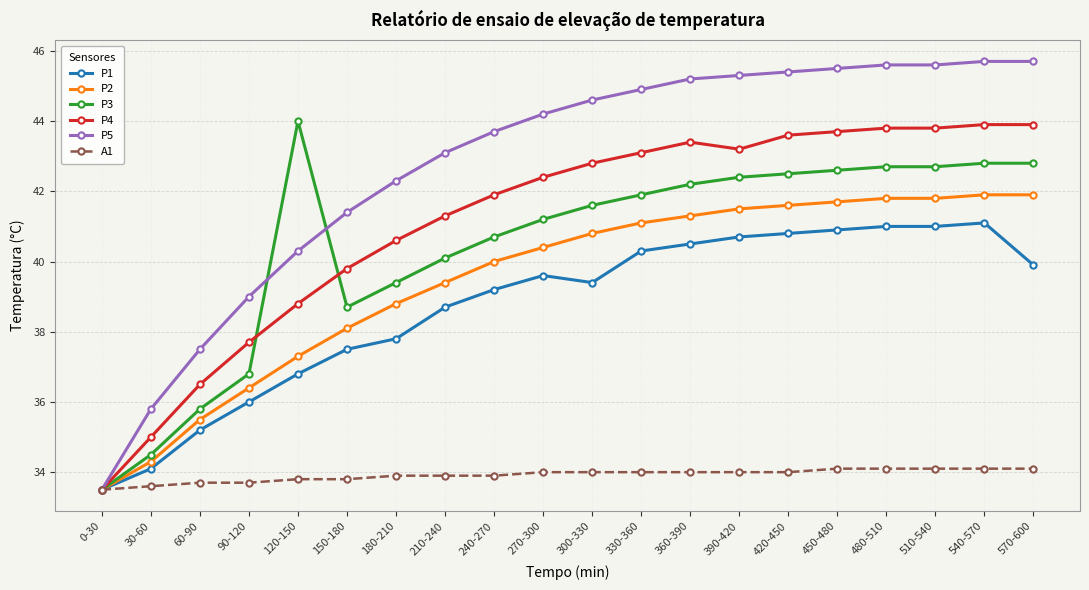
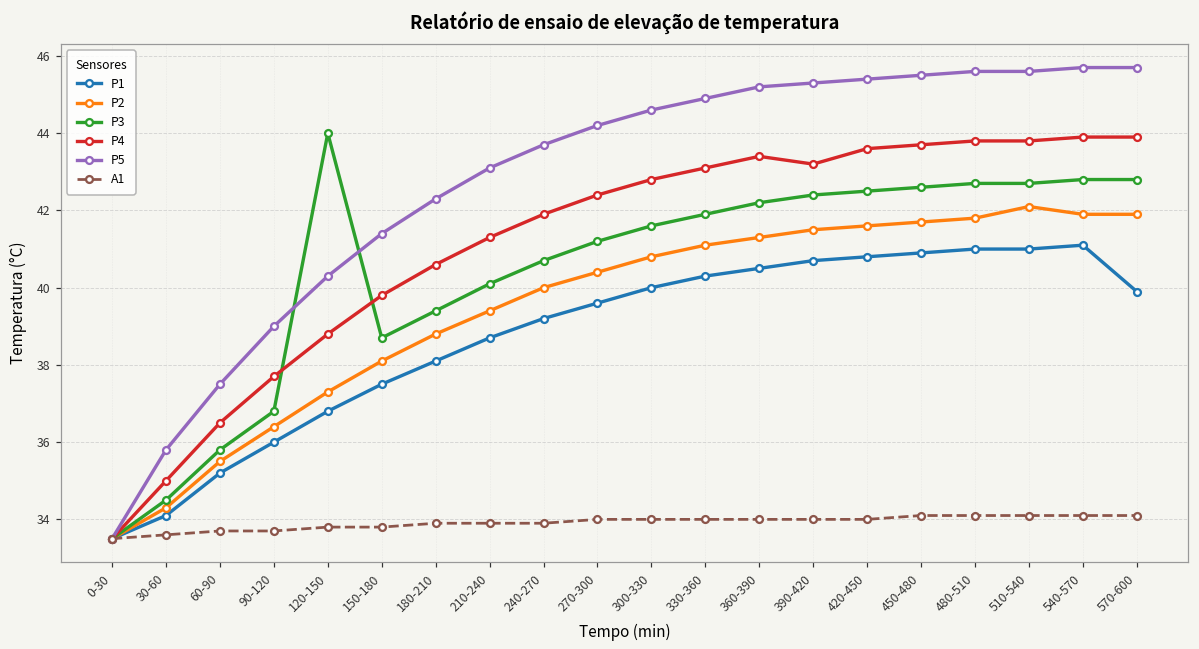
P1, 180-210: 37.8 -> 38.1
P1, 300-330: 39.4 -> 40.0
P2, 510-540: 41.8 -> 42.1
